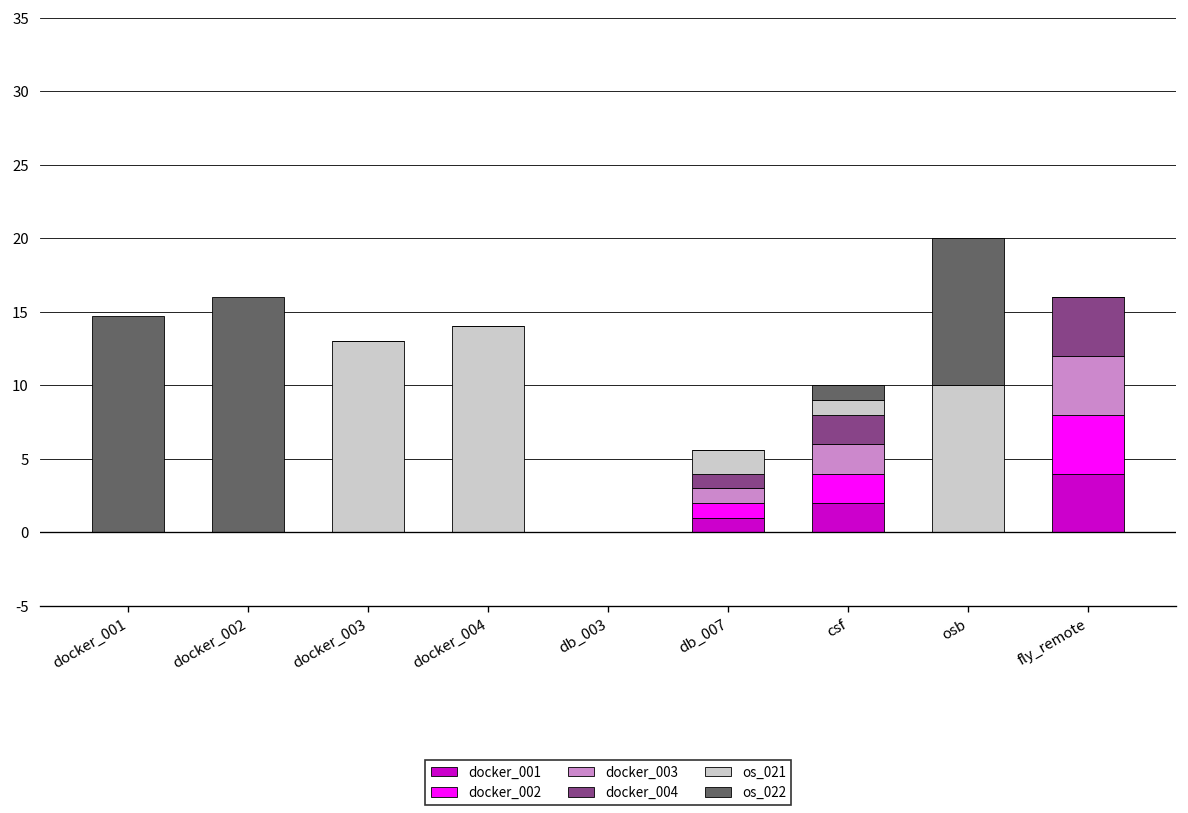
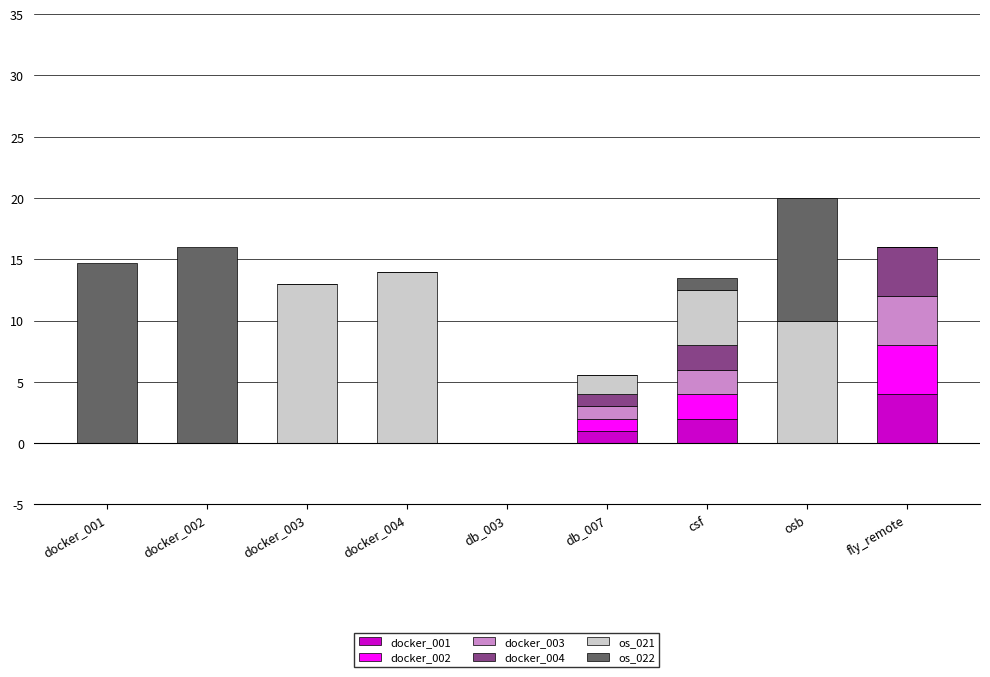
os_021, csf: 1.0 -> 4.5
